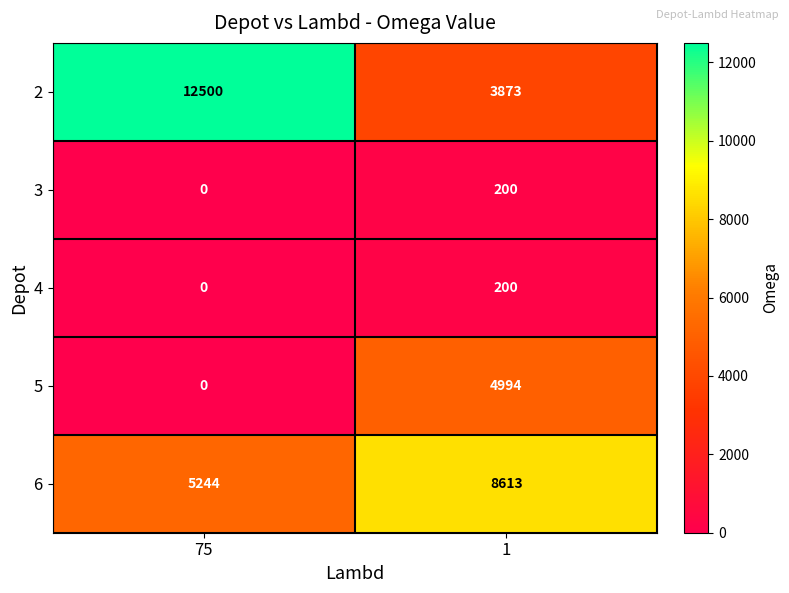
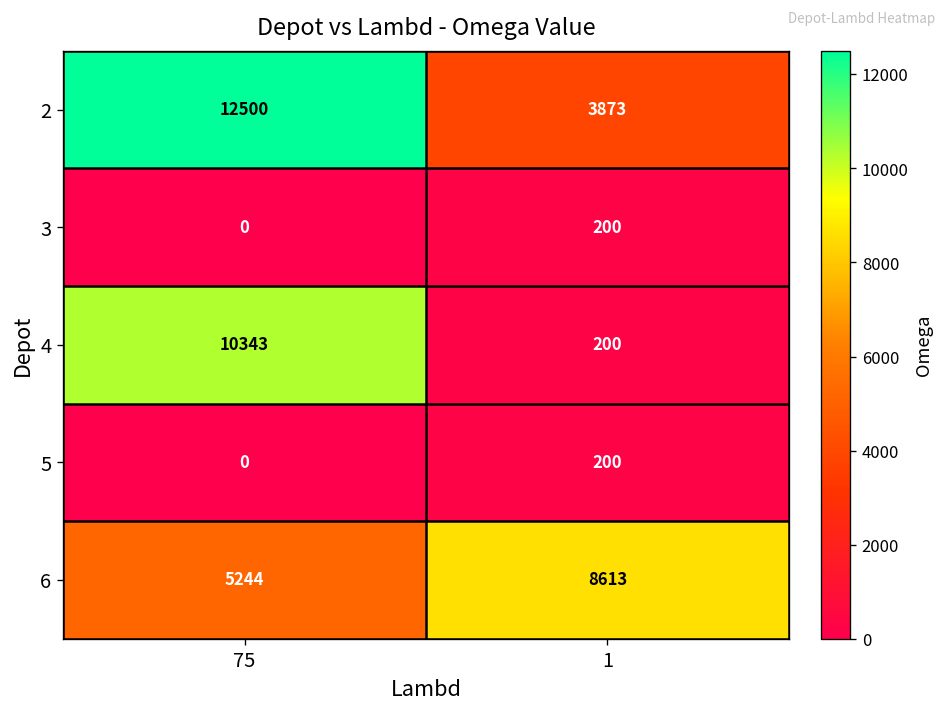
4, 75: 0 -> 10343
5, 1: 4994 -> 200
